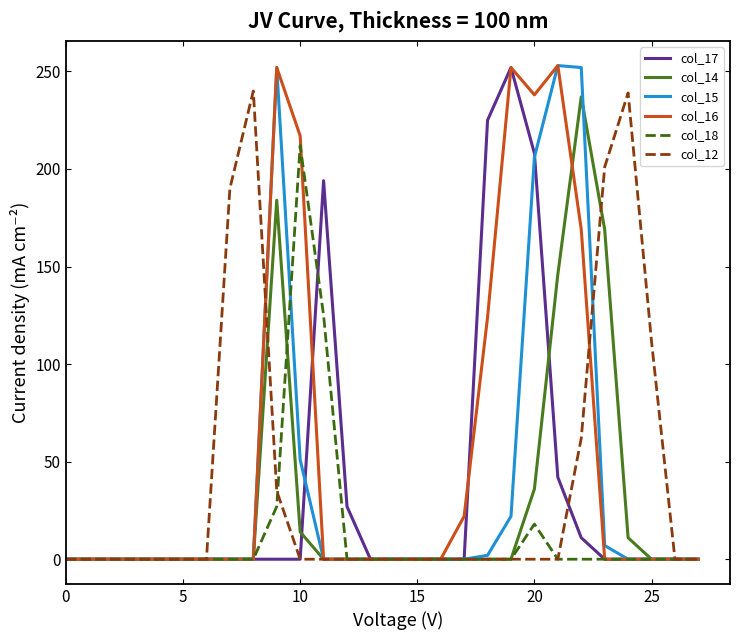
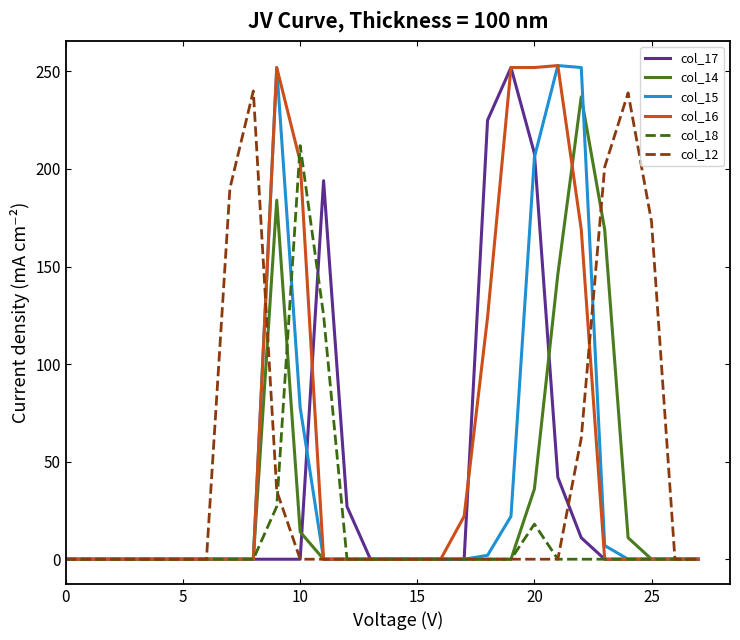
col_15, 10: 51 -> 78
col_16, 10: 217 -> 204
col_16, 20: 238 -> 252
col_12, 25: 112 -> 173
